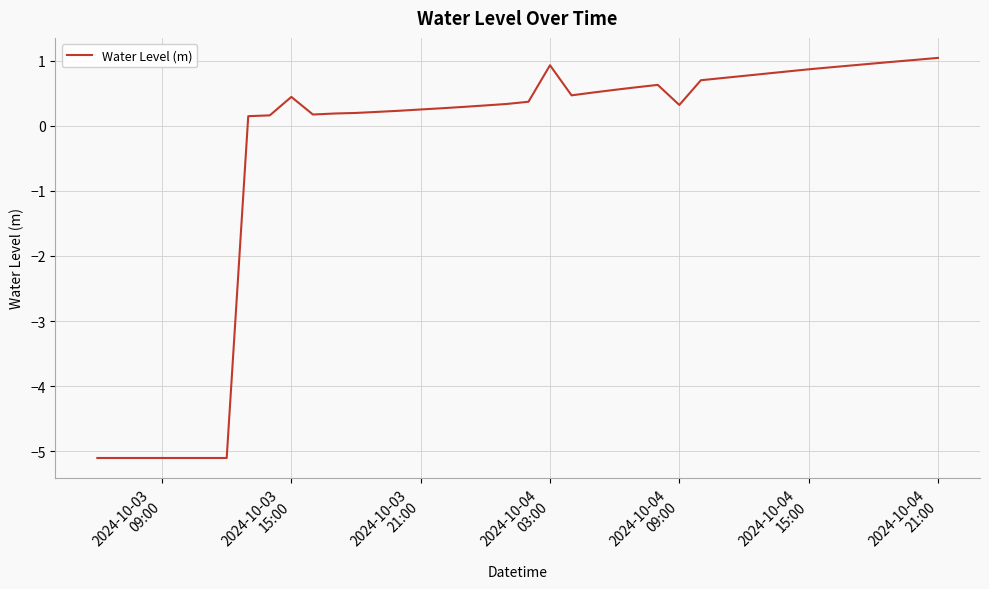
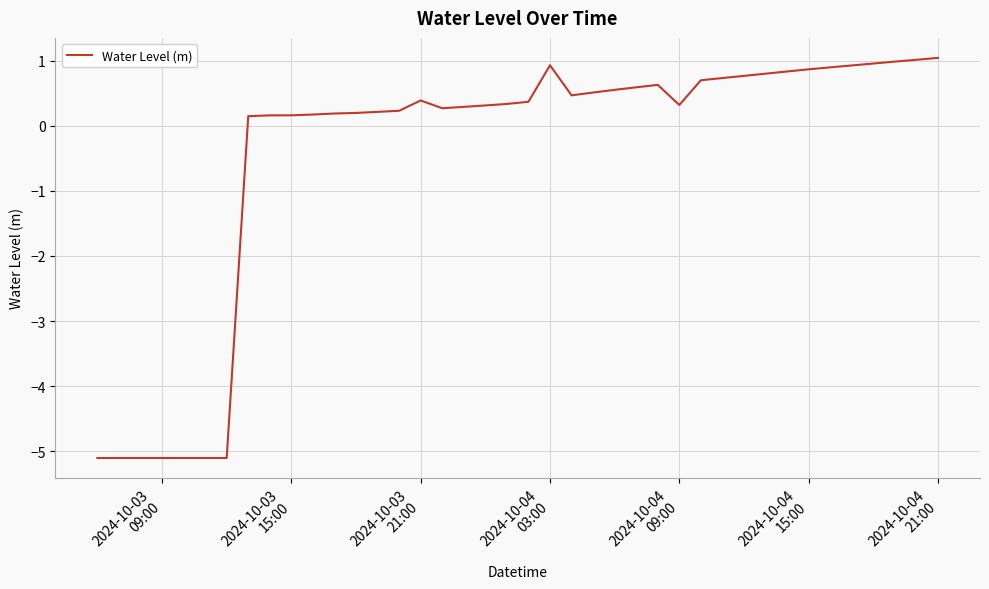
2024-10-03 15:00: 0.4 -> 0.2
2024-10-03 21:00: 0.2 -> 0.4
